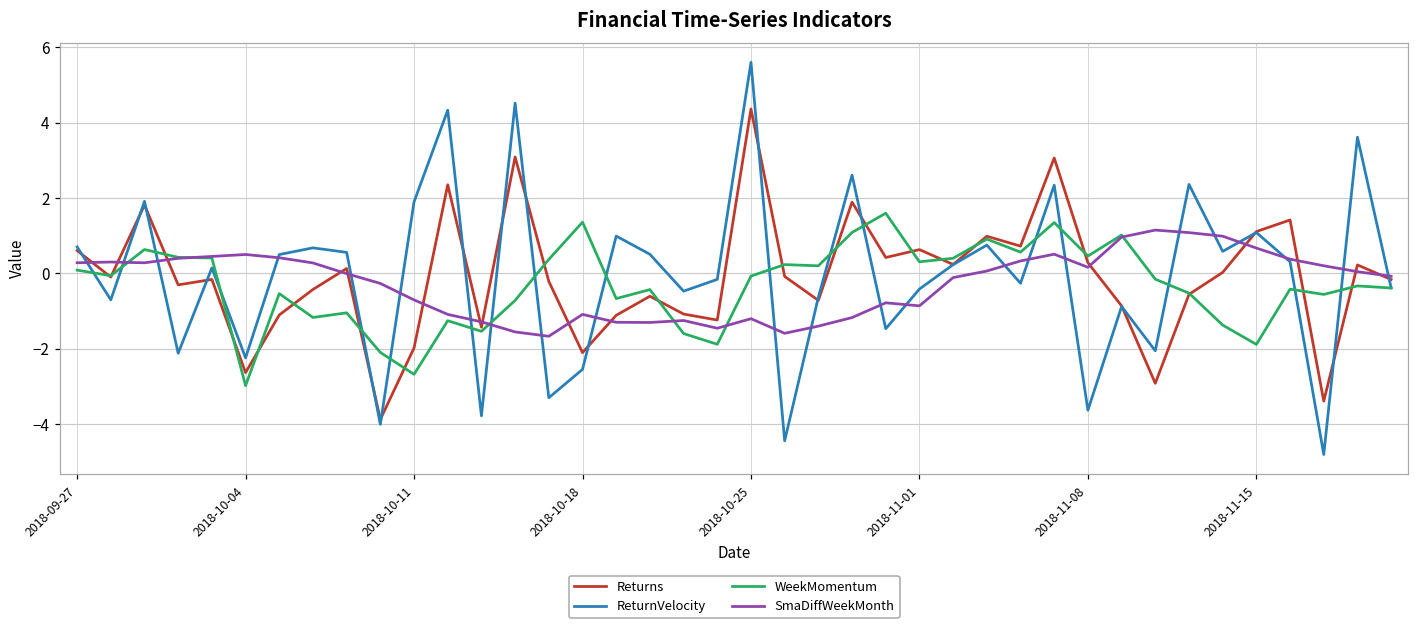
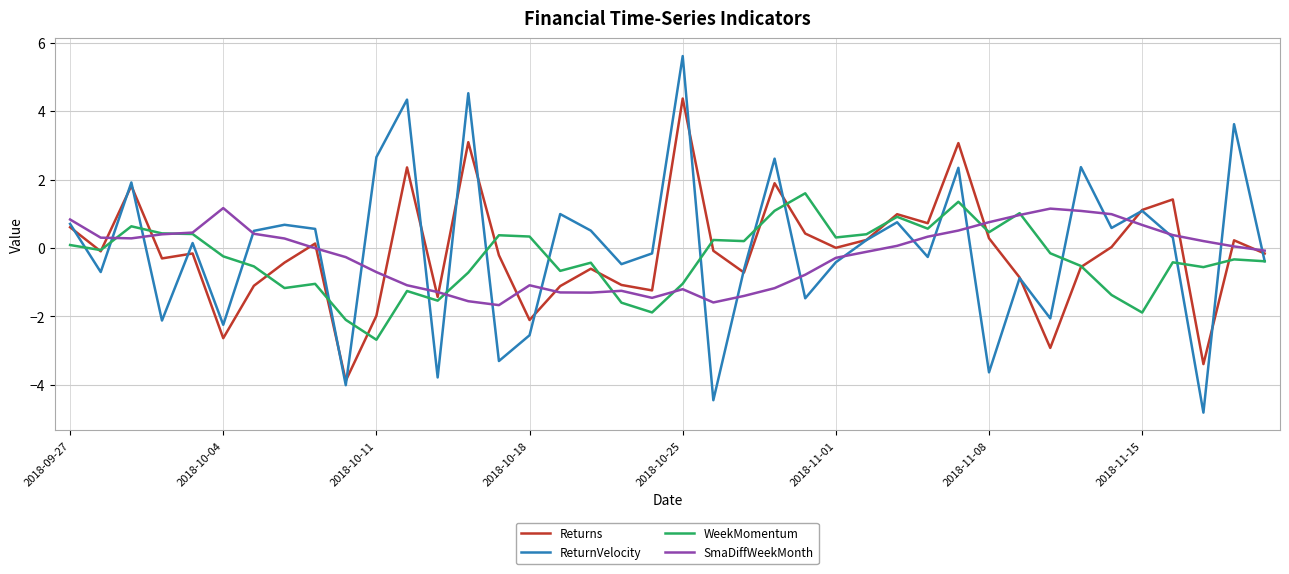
SmaDiffWeekMonth, 2018-09-27: 0.3 -> 0.8
WeekMomentum, 2018-10-04: -3.0 -> -0.2
SmaDiffWeekMonth, 2018-10-04: 0.5 -> 1.2
ReturnVelocity, 2018-10-11: 1.9 -> 2.7
WeekMomentum, 2018-10-18: 1.4 -> 0.3
WeekMomentum, 2018-10-25: -0.1 -> -1.0
Returns, 2018-11-01: 0.6 -> 0.0
SmaDiffWeekMonth, 2018-11-01: -0.9 -> -0.3
SmaDiffWeekMonth, 2018-11-08: 0.2 -> 0.8
